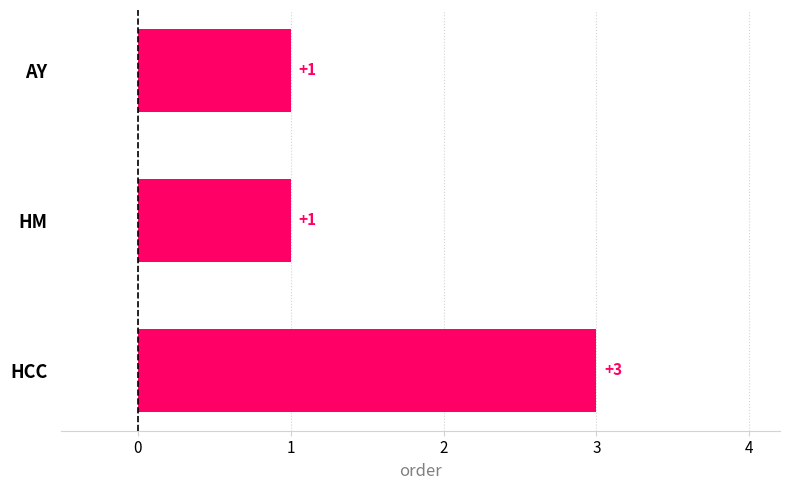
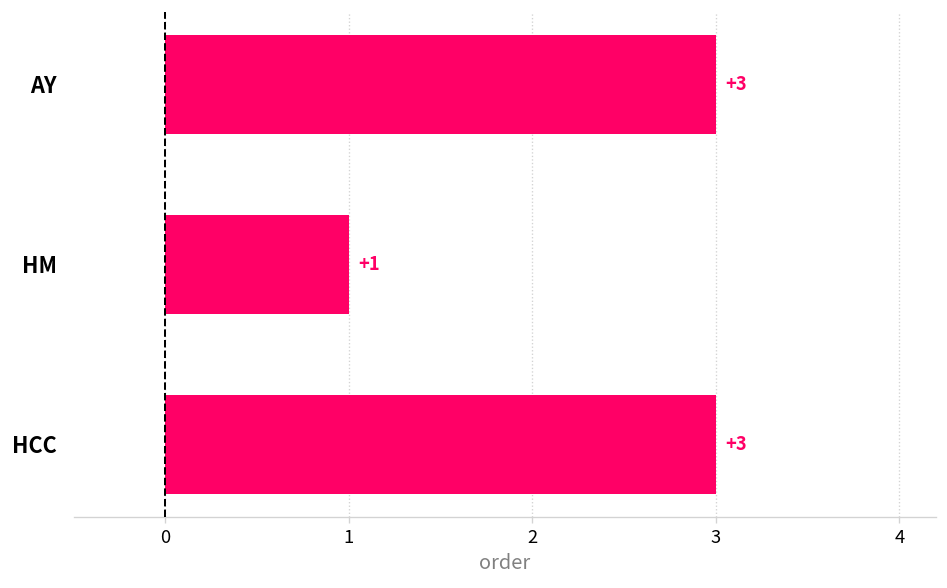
AY: +1 -> +3
